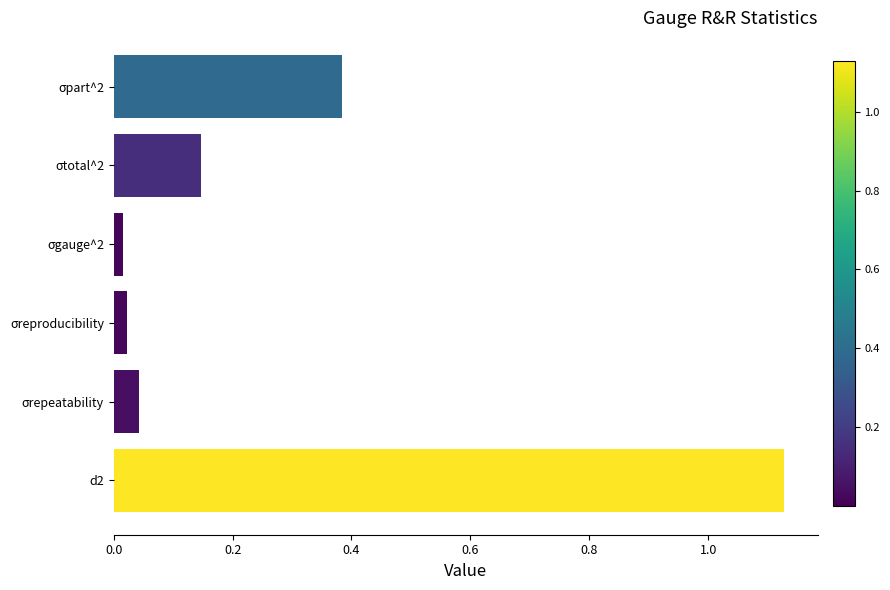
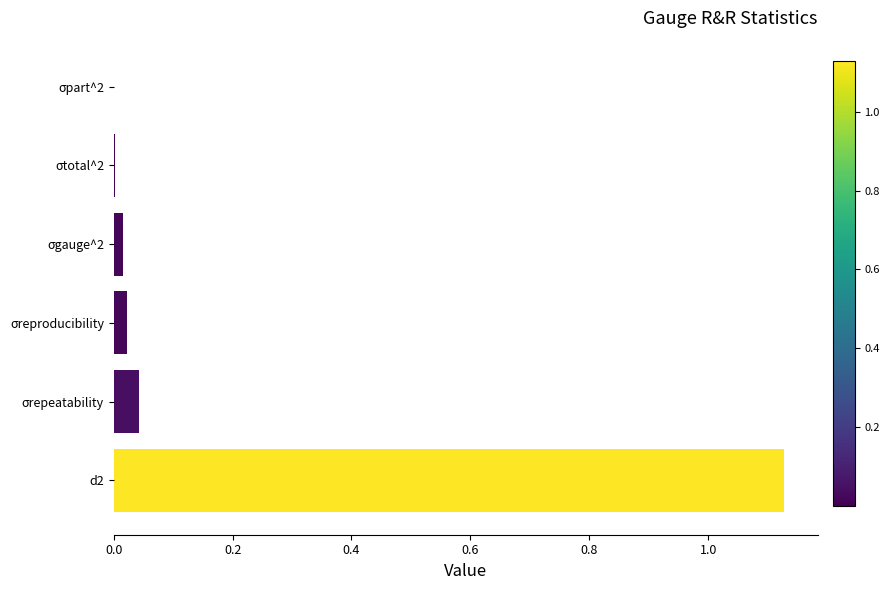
σpart^2: 0.38 -> 0.00
σtotal^2: 0.15 -> 0.00
